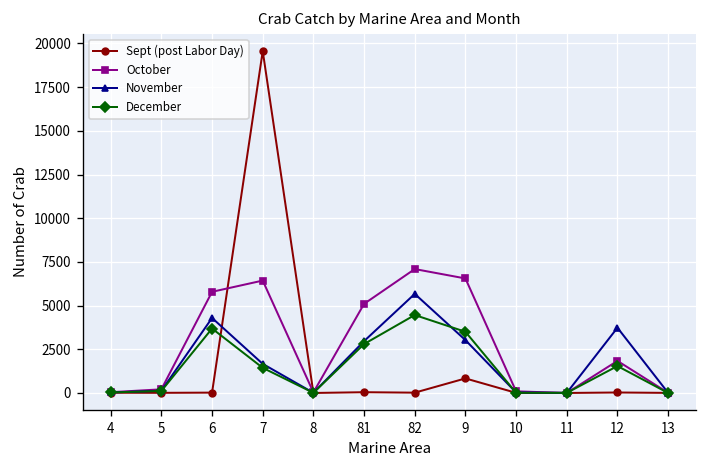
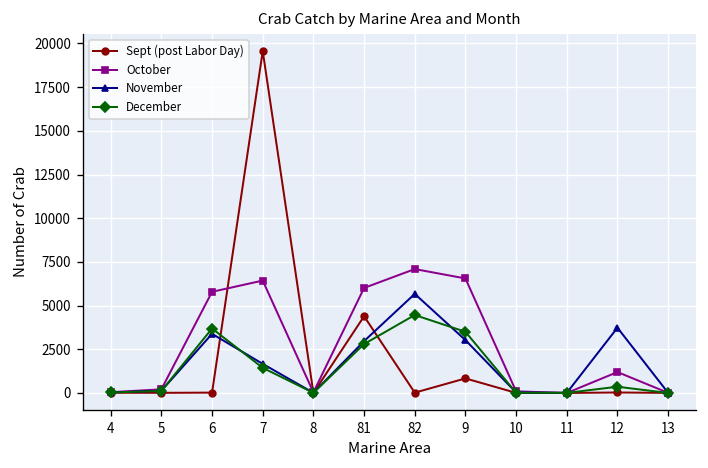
November, 6: 4300 -> 3400
Sept (post Labor Day), 81: 0 -> 4400
October, 81: 5100 -> 6000
October, 12: 1800 -> 1200
December, 12: 1500 -> 400
